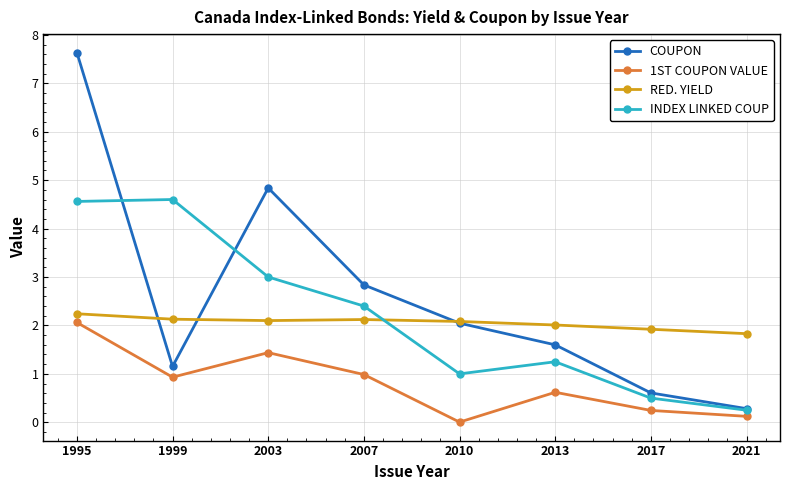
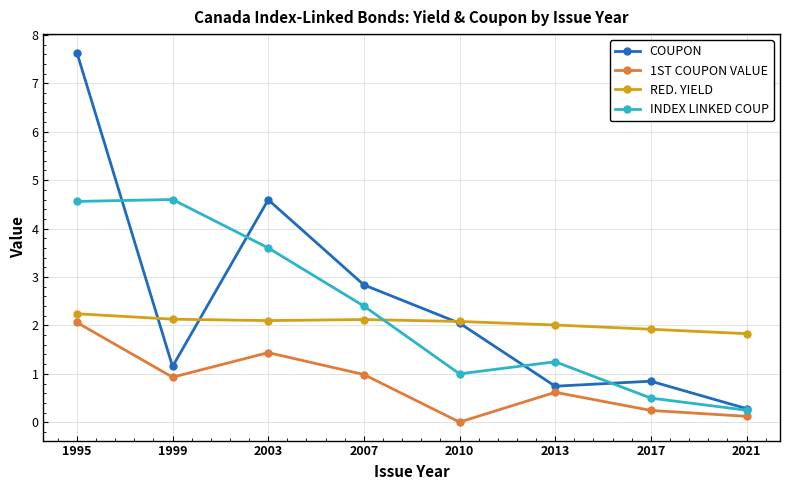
COUPON, 2003: 4.8 -> 4.6
INDEX LINKED COUP, 2003: 3.0 -> 3.6
COUPON, 2013: 1.6 -> 0.7
COUPON, 2017: 0.6 -> 0.8
